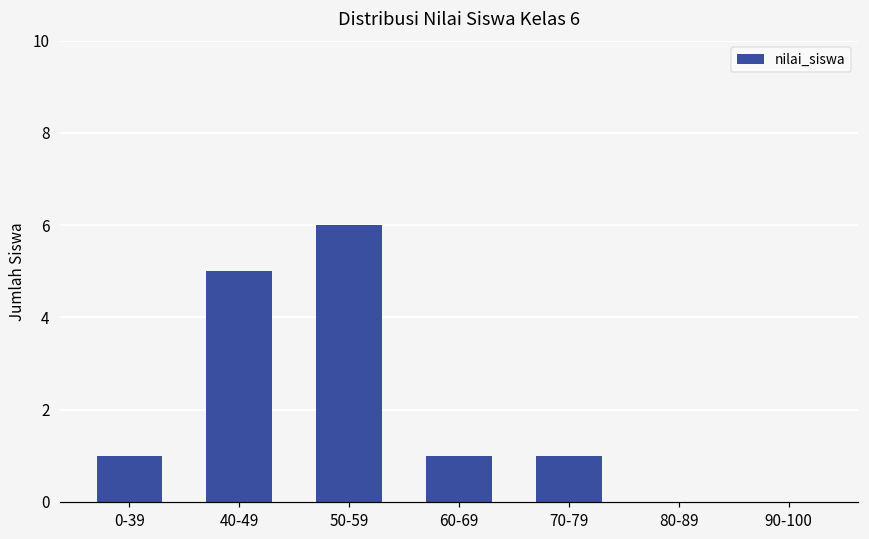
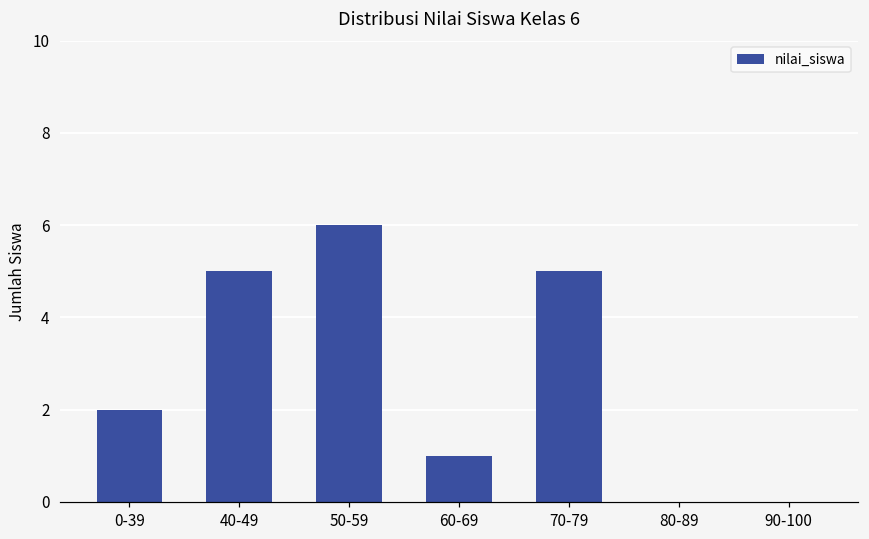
0-39: 1 -> 2
70-79: 1 -> 5
